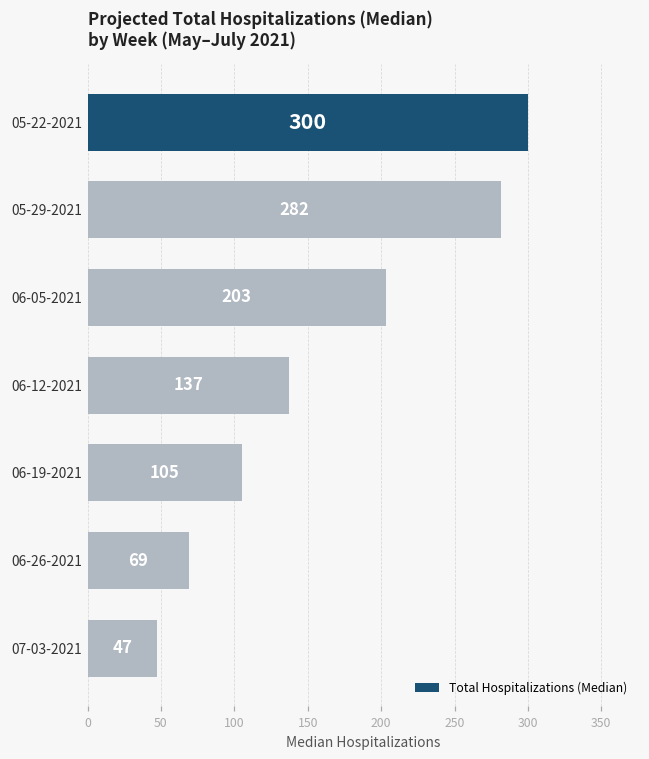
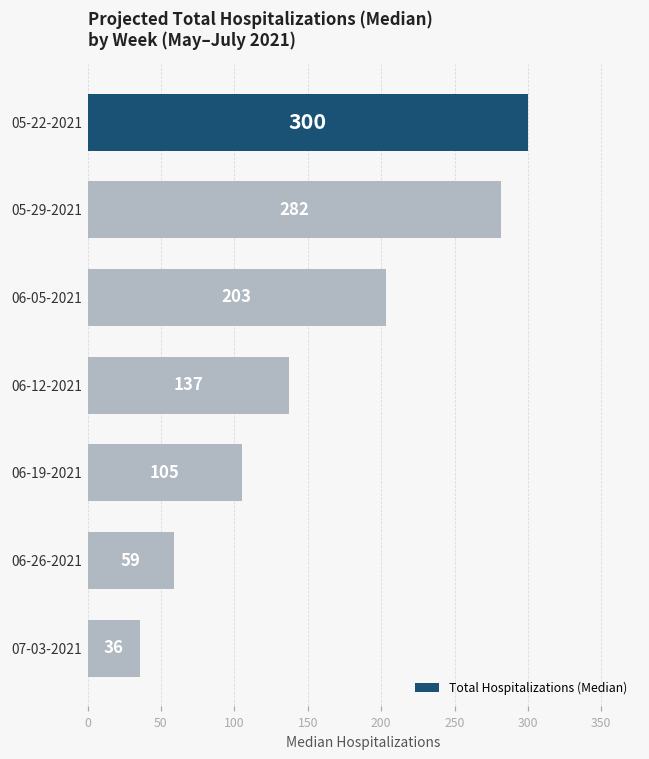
06-26-2021: 69 -> 59
07-03-2021: 47 -> 36
